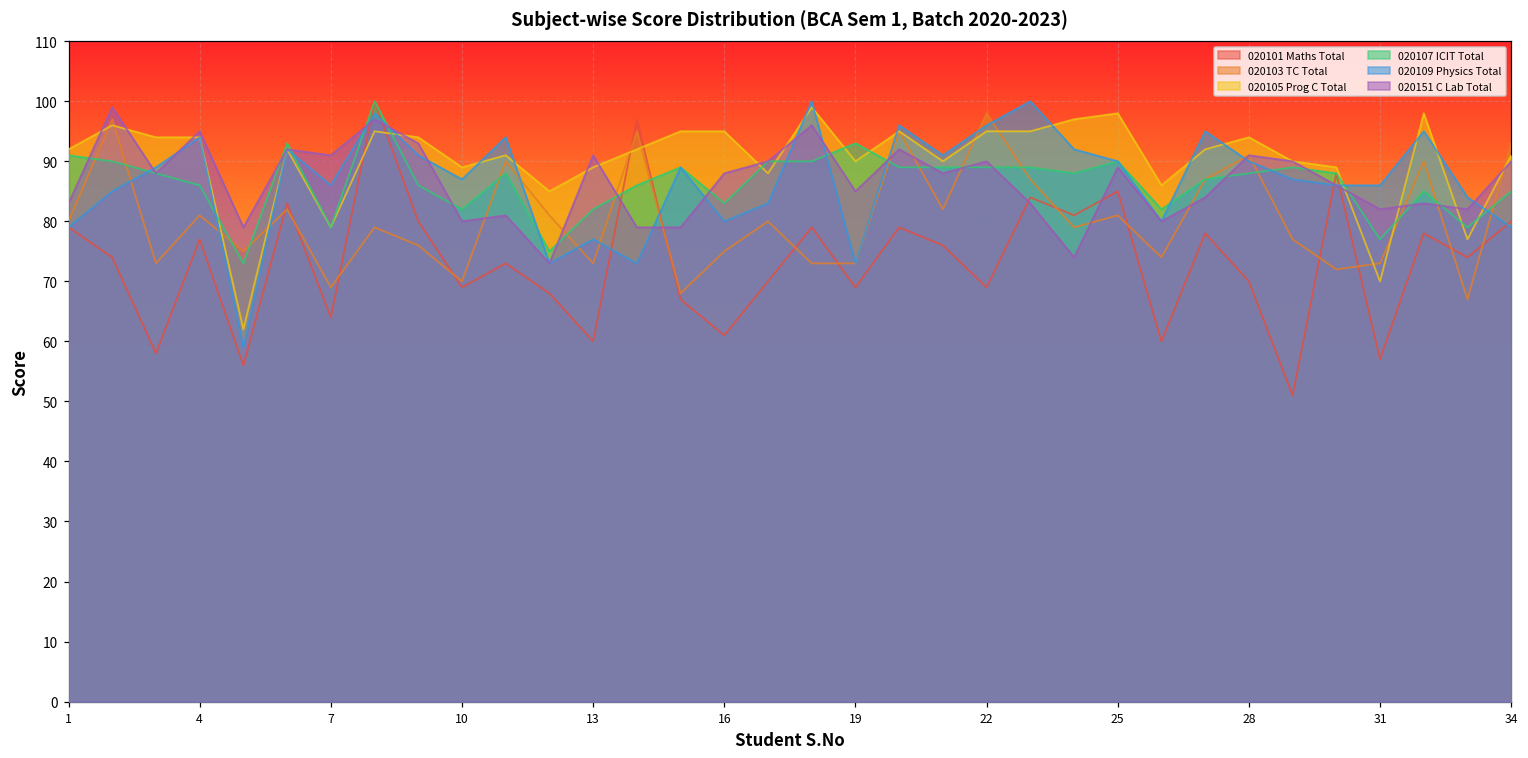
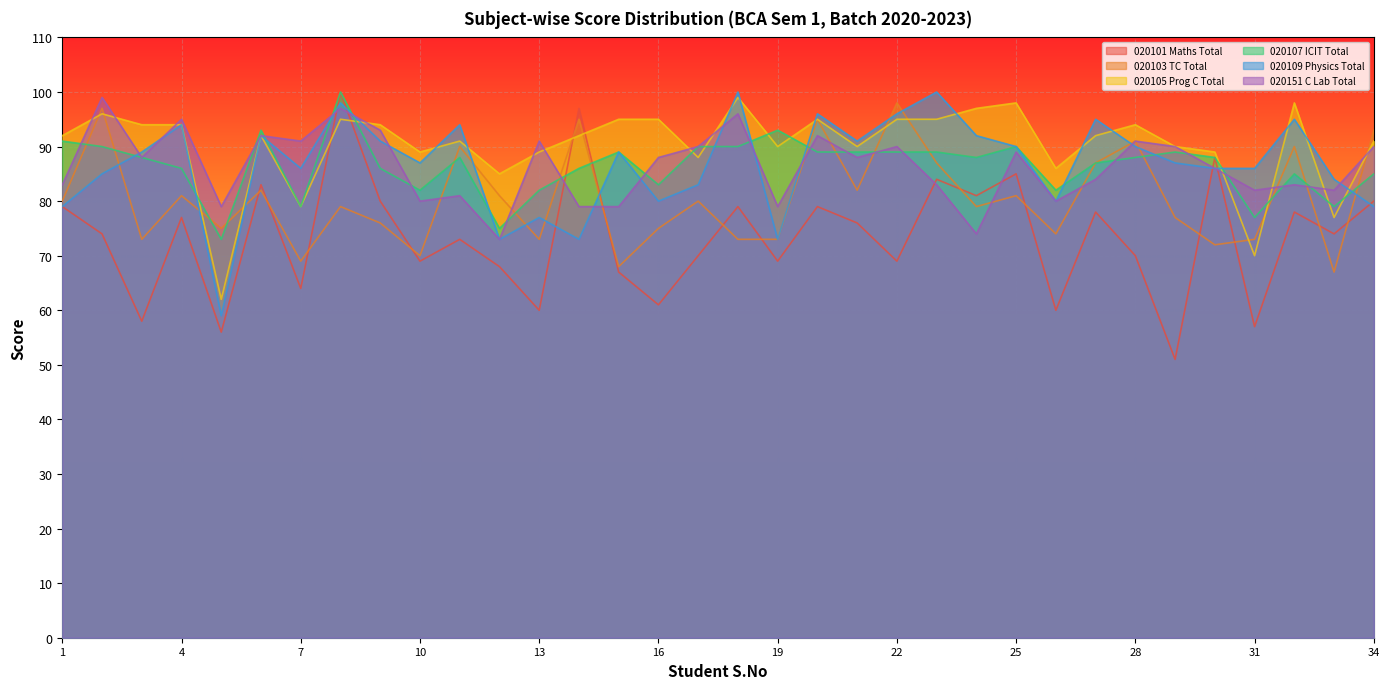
020151 C Lab Total, 19: 85 -> 79
